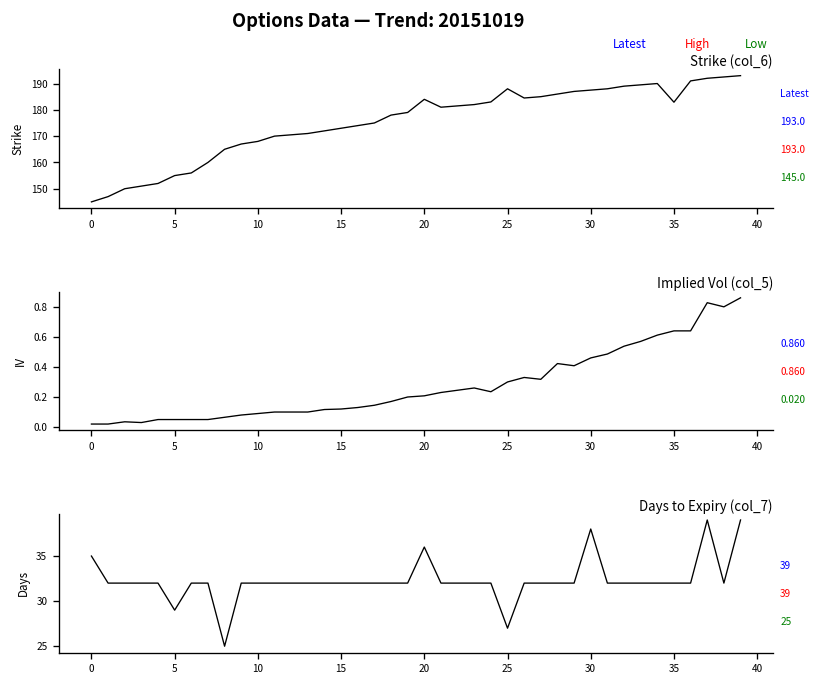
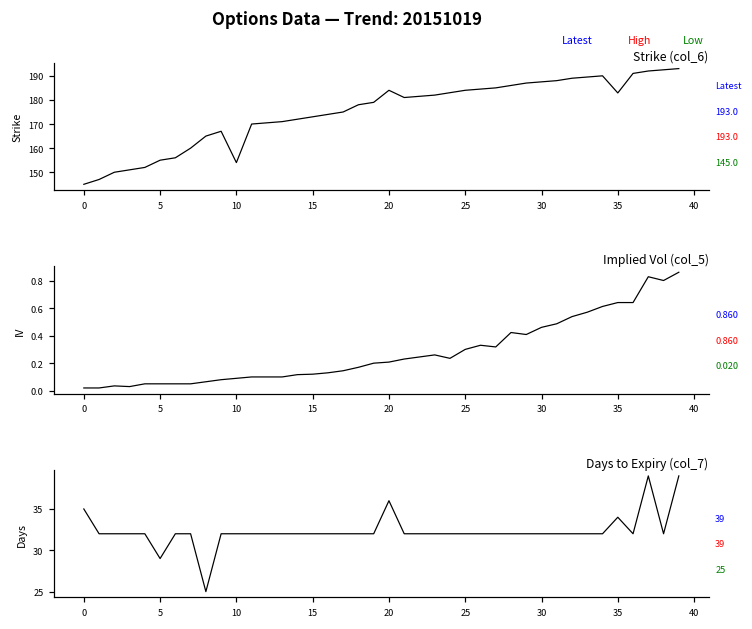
Strike (col_6), 10: 168 -> 154
Strike (col_6), 25: 188 -> 184
Days to Expiry (col_7), 25: 27 -> 32
Days to Expiry (col_7), 30: 38 -> 32
Days to Expiry (col_7), 35: 32 -> 34
